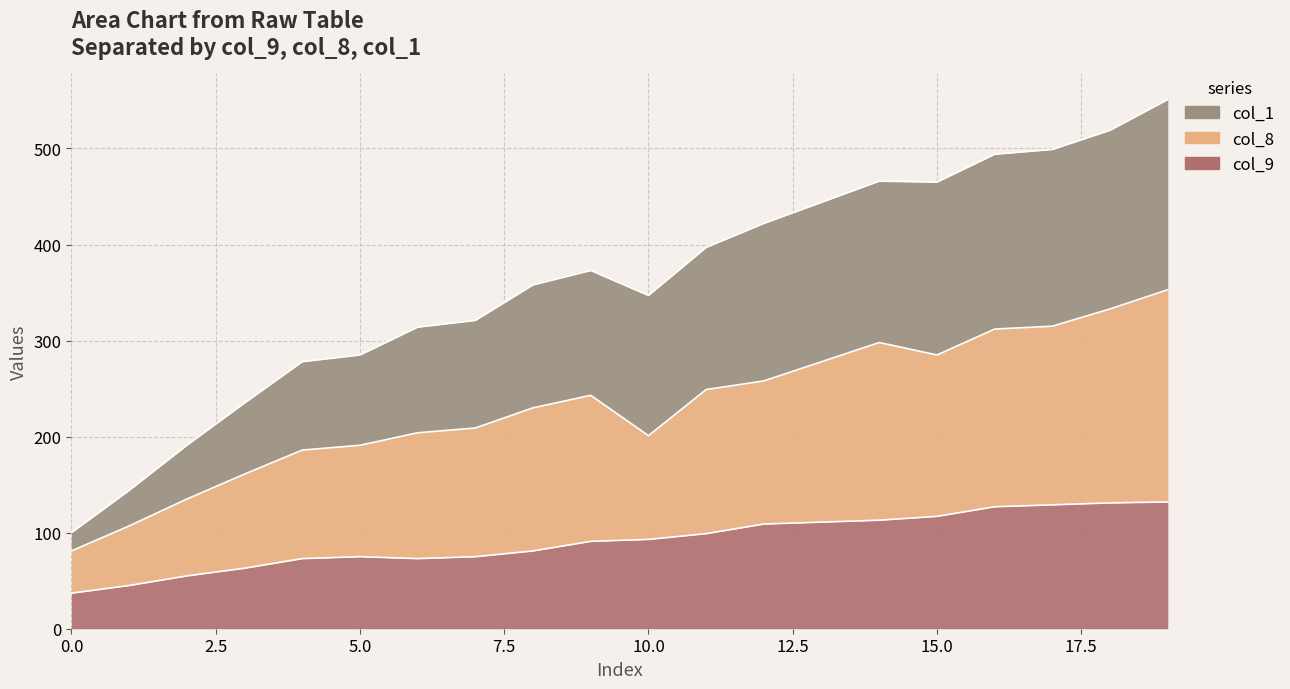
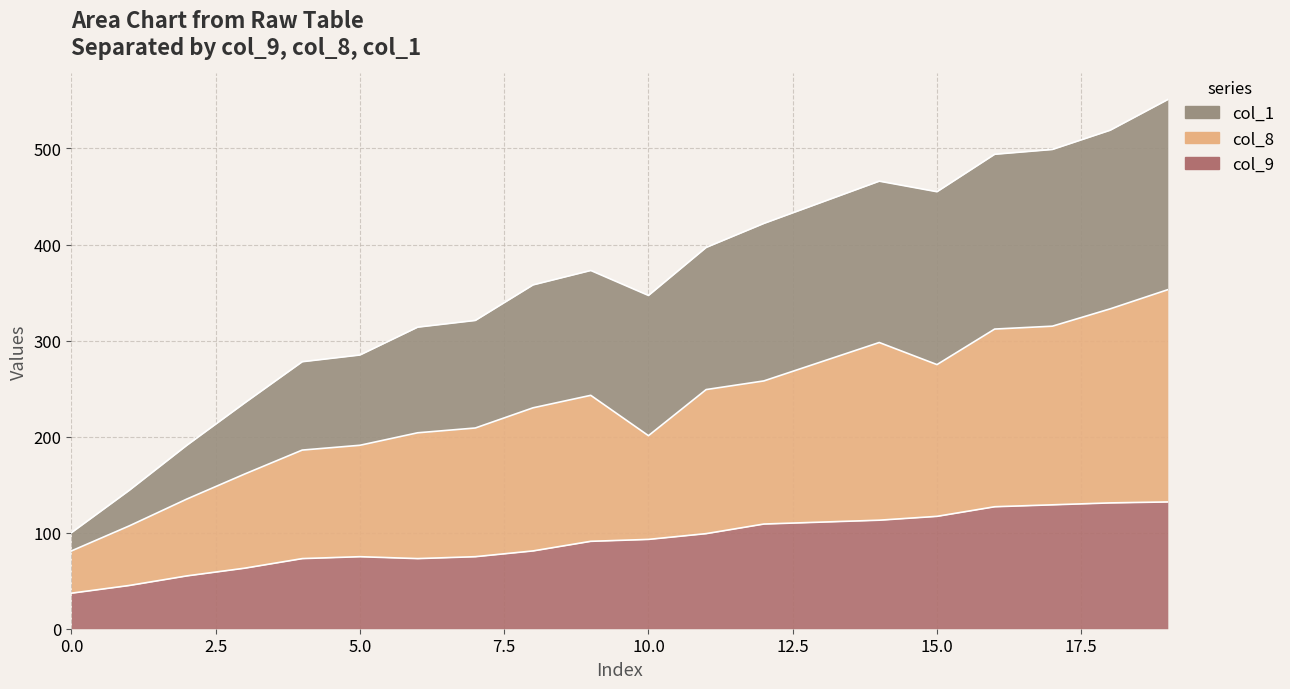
col_8, 15.0: 170 -> 160
